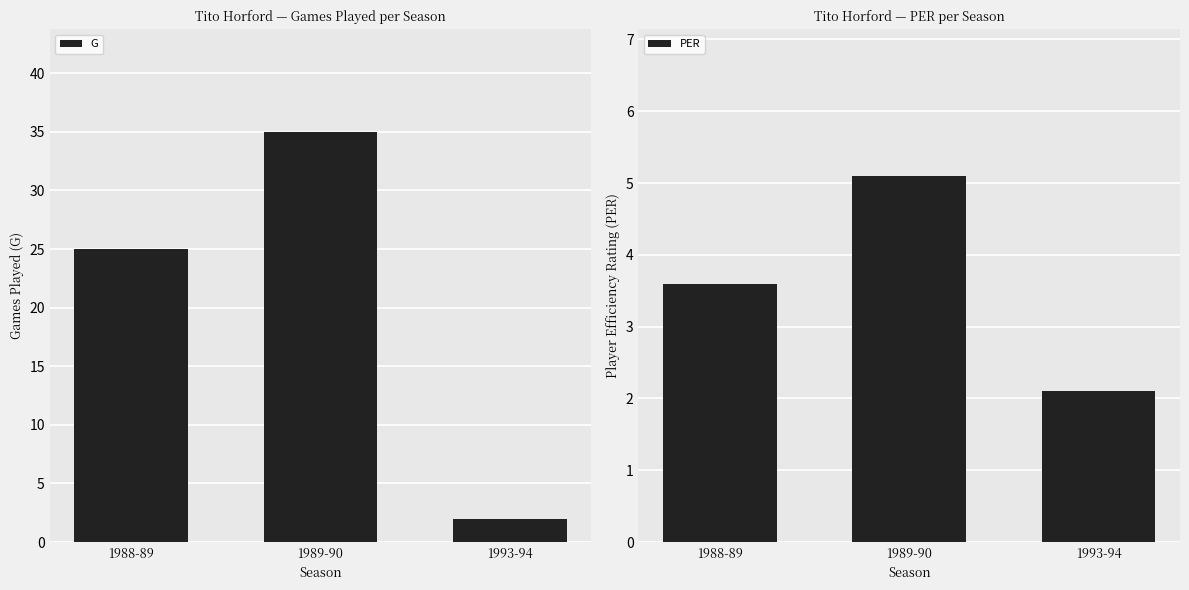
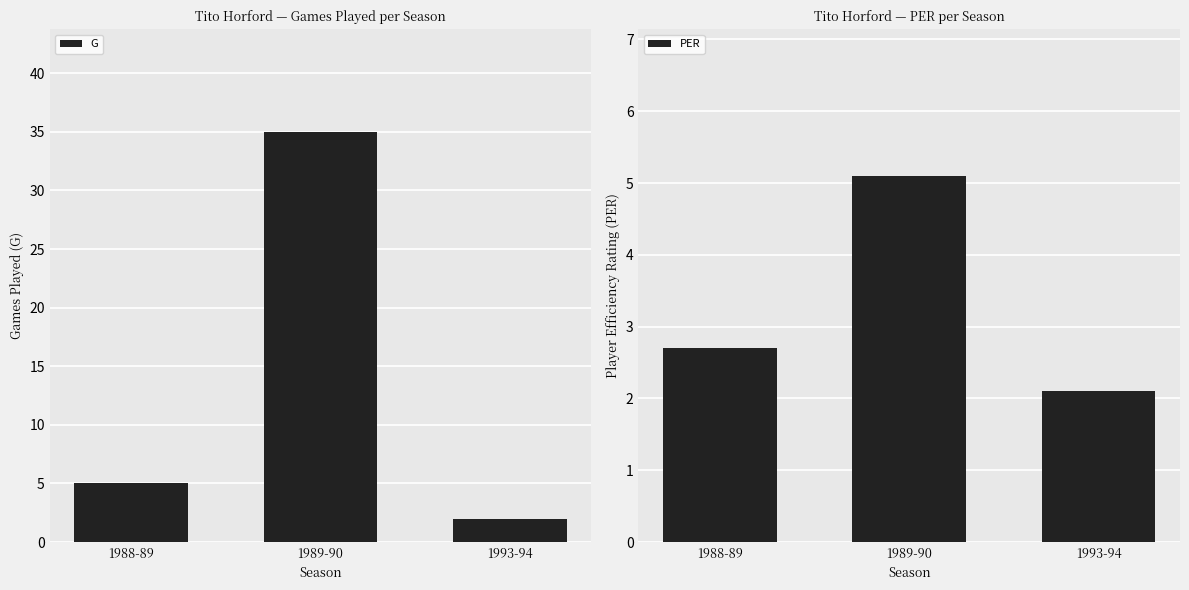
Tito Horford — Games Played per Season, 1988-89: 25 -> 5
Tito Horford — PER per Season, 1988-89: 3.6 -> 2.7
